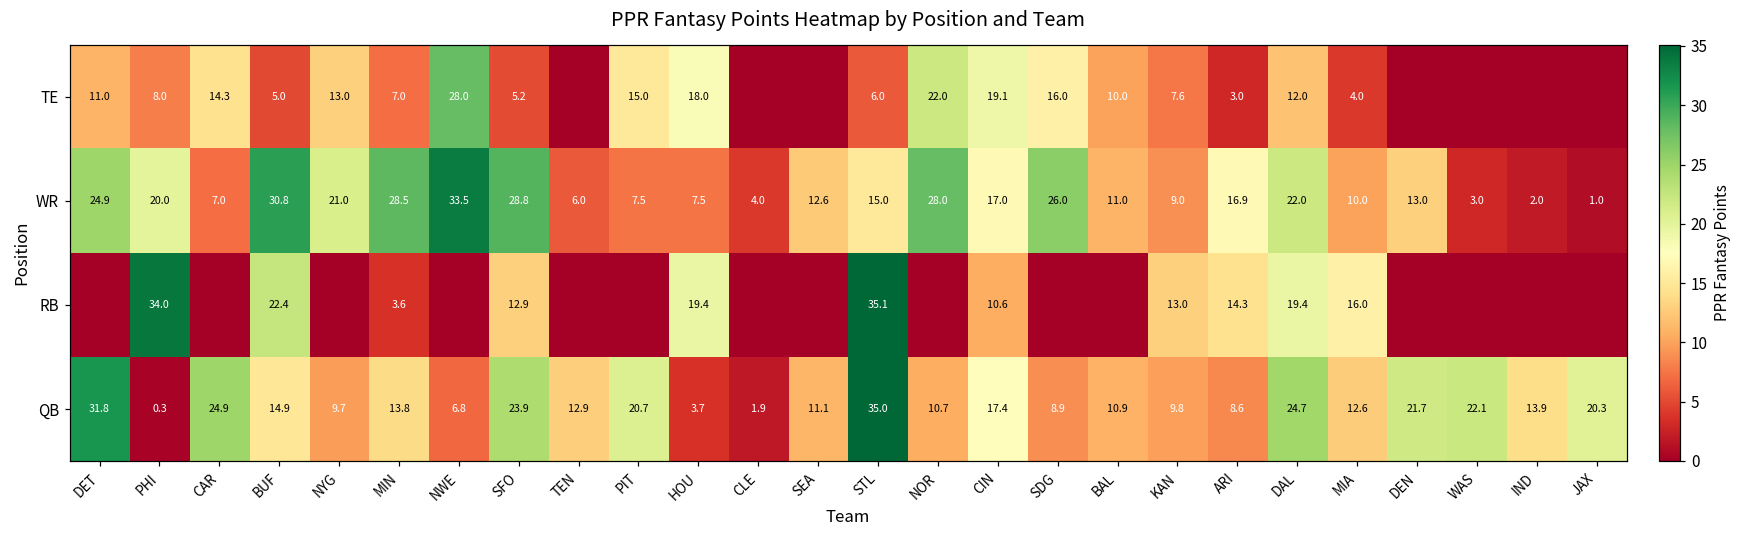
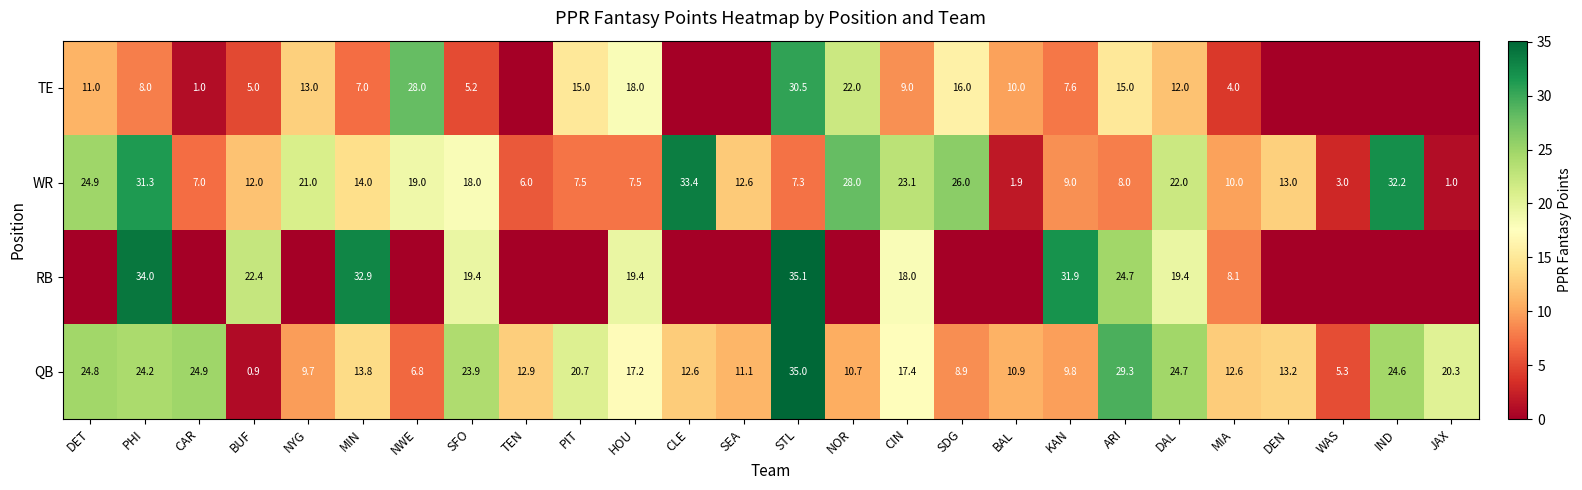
TE, CAR: 14.3 -> 1.0
TE, STL: 6.0 -> 30.5
TE, CIN: 19.1 -> 9.0
TE, ARI: 3.0 -> 15.0
WR, PHI: 20.0 -> 31.3
WR, BUF: 30.8 -> 12.0
WR, MIN: 28.5 -> 14.0
WR, NWE: 33.5 -> 19.0
WR, SFO: 28.8 -> 18.0
WR, CLE: 4.0 -> 33.4
WR, STL: 15.0 -> 7.3
WR, CIN: 17.0 -> 23.1
WR, BAL: 11.0 -> 1.9
WR, ARI: 16.9 -> 8.0
WR, IND: 2.0 -> 32.2
RB, MIN: 3.6 -> 32.9
RB, SFO: 12.9 -> 19.4
RB, CIN: 10.6 -> 18.0
RB, KAN: 13.0 -> 31.9
RB, ARI: 14.3 -> 24.7
RB, MIA: 16.0 -> 8.1
QB, DET: 31.8 -> 24.8
QB, PHI: 0.3 -> 24.2
QB, BUF: 14.9 -> 0.9
QB, HOU: 3.7 -> 17.2
QB, CLE: 1.9 -> 12.6
QB, ARI: 8.6 -> 29.3
QB, DEN: 21.7 -> 13.2
QB, WAS: 22.1 -> 5.3
QB, IND: 13.9 -> 24.6
